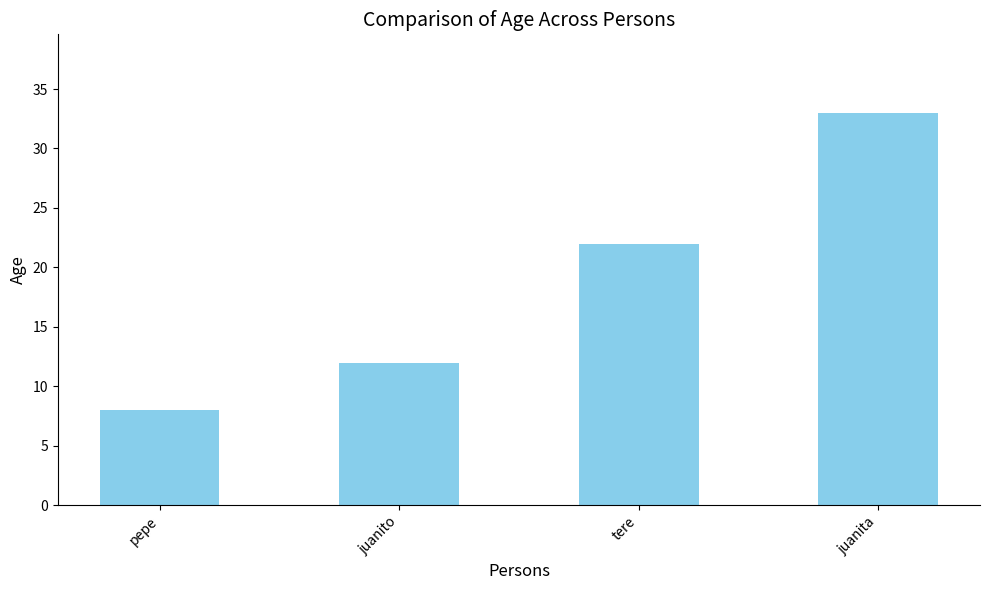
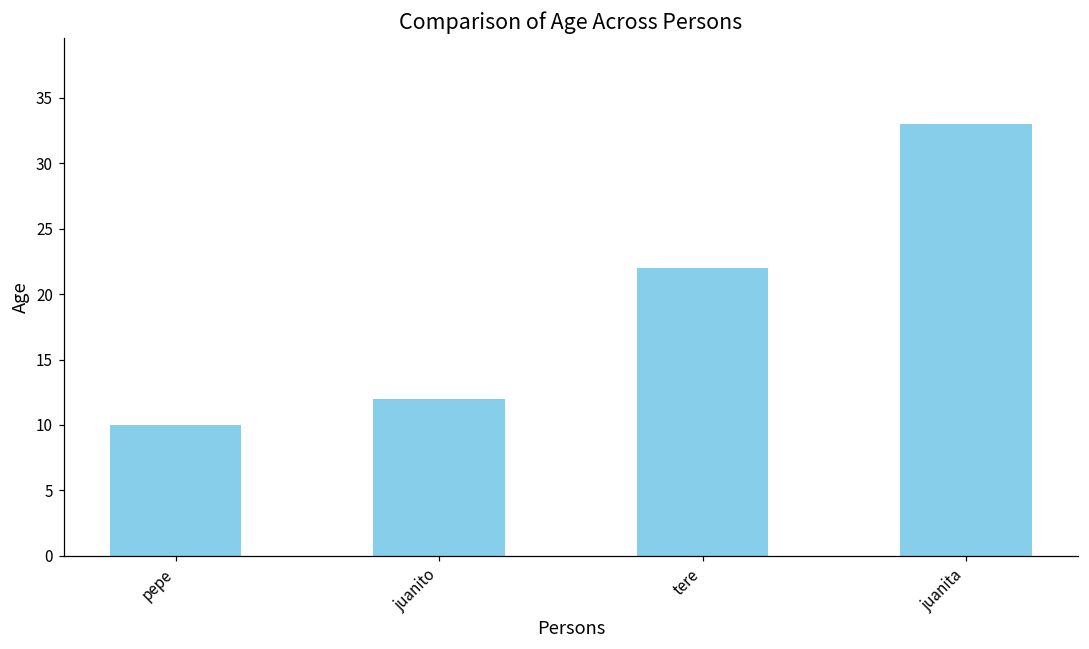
pepe: 8 -> 10
